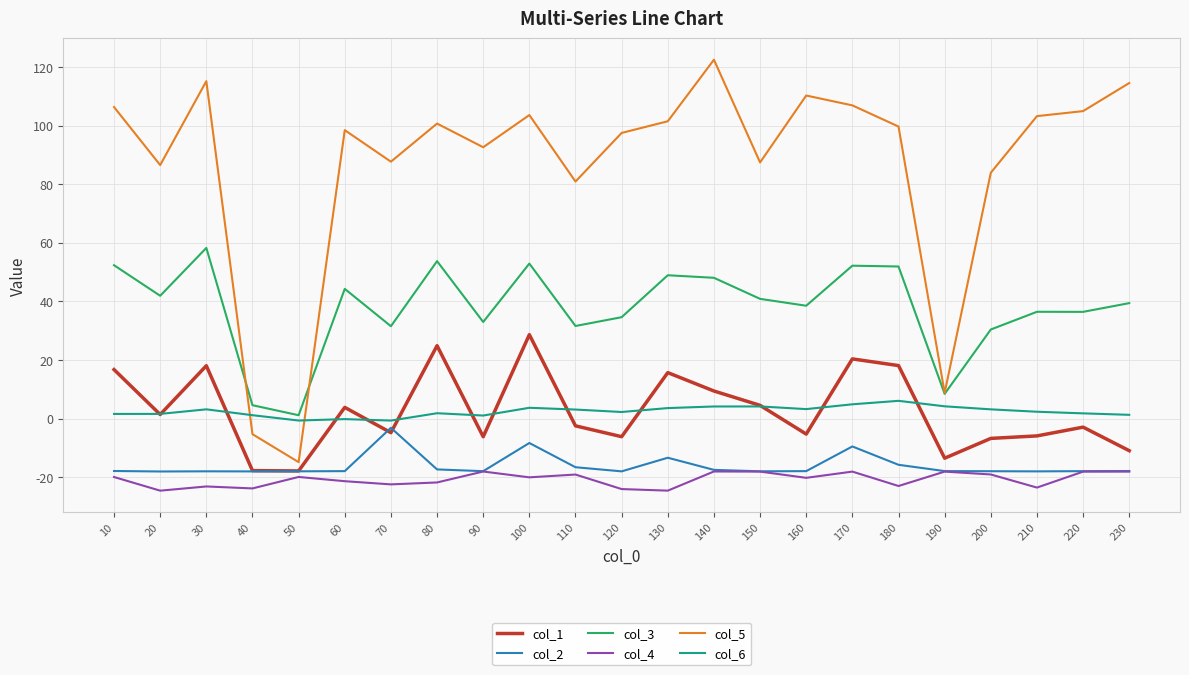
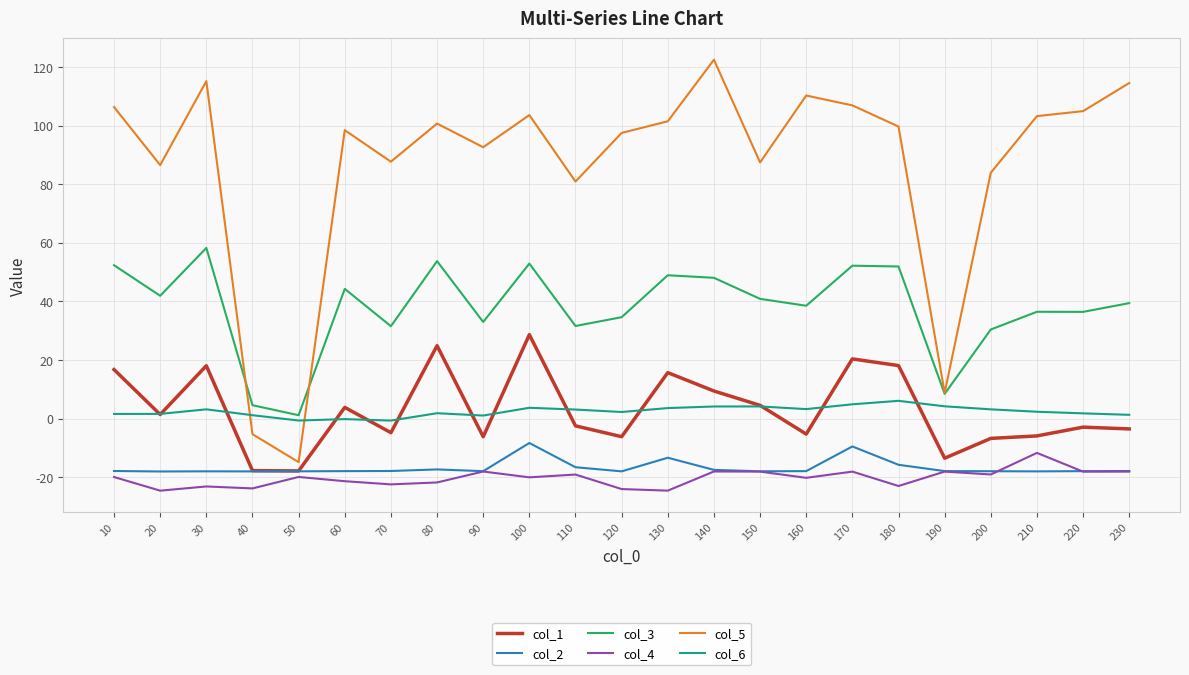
col_2, 70: -3 -> -18
col_4, 210: -24 -> -12
col_1, 230: -11 -> -4
